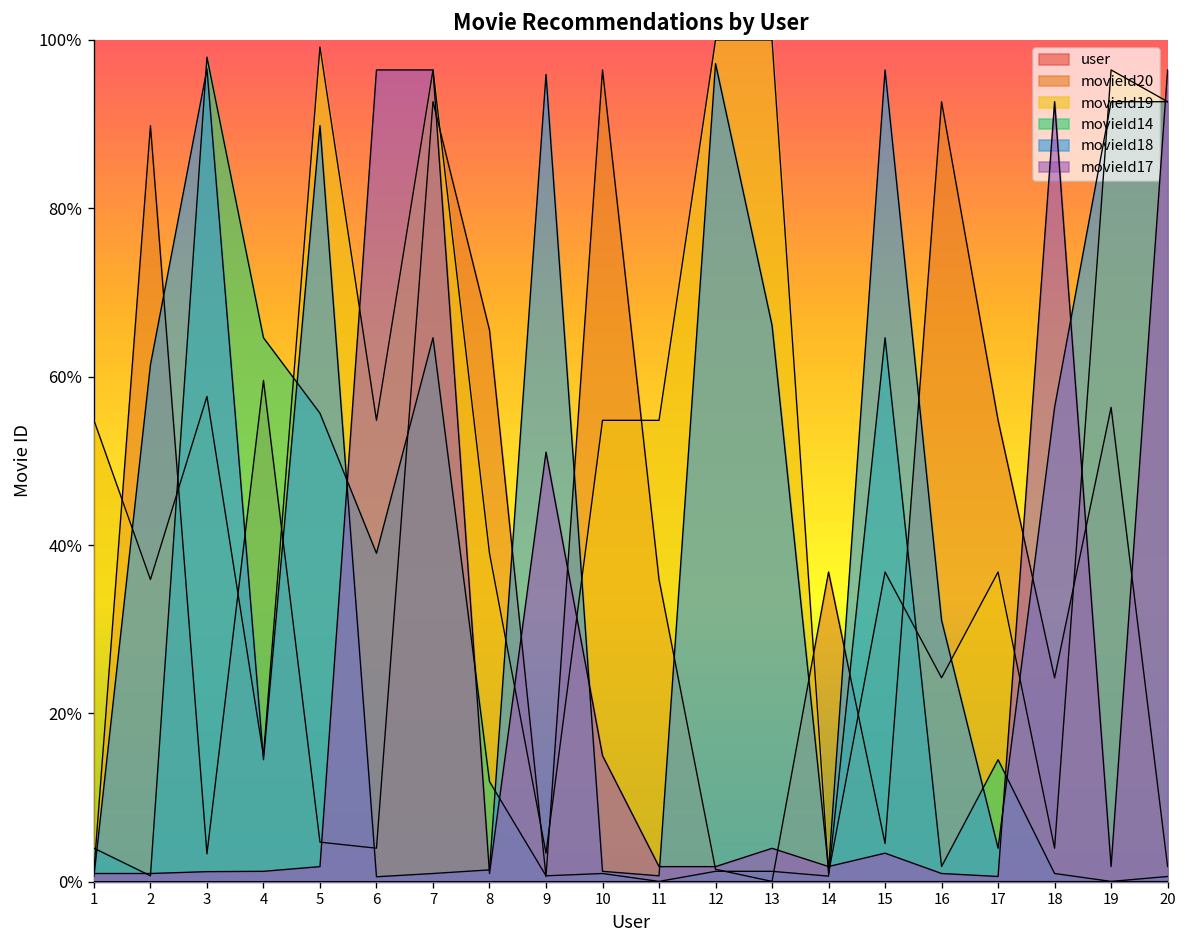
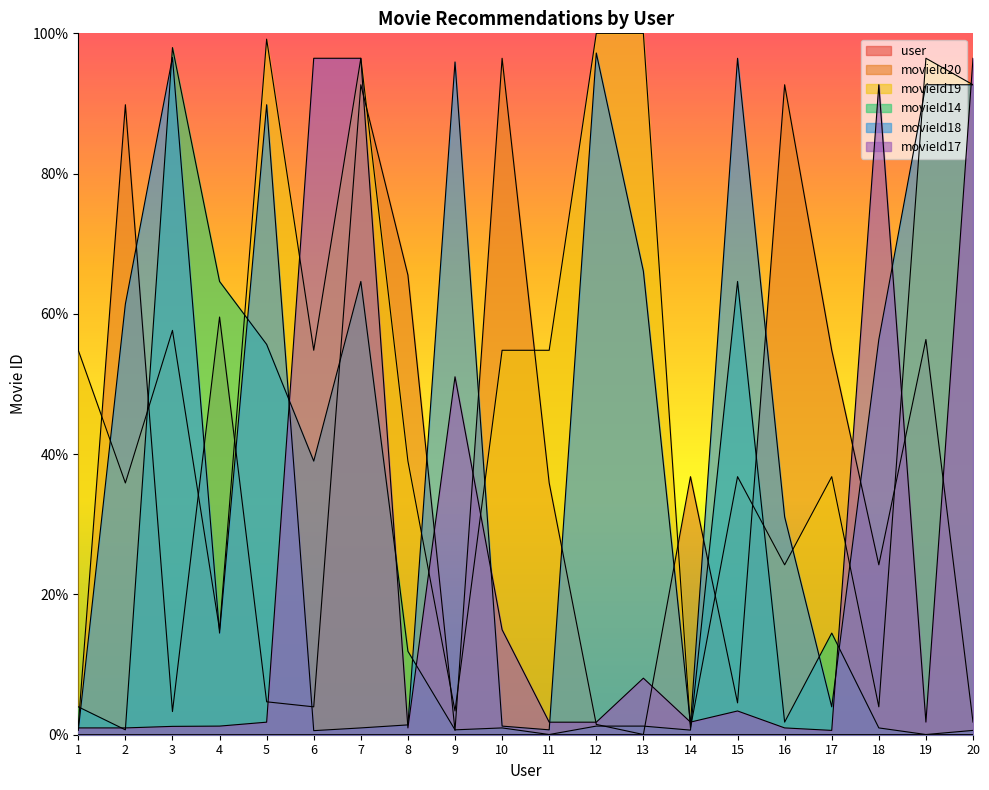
movieId17, 13: 4% -> 8%
